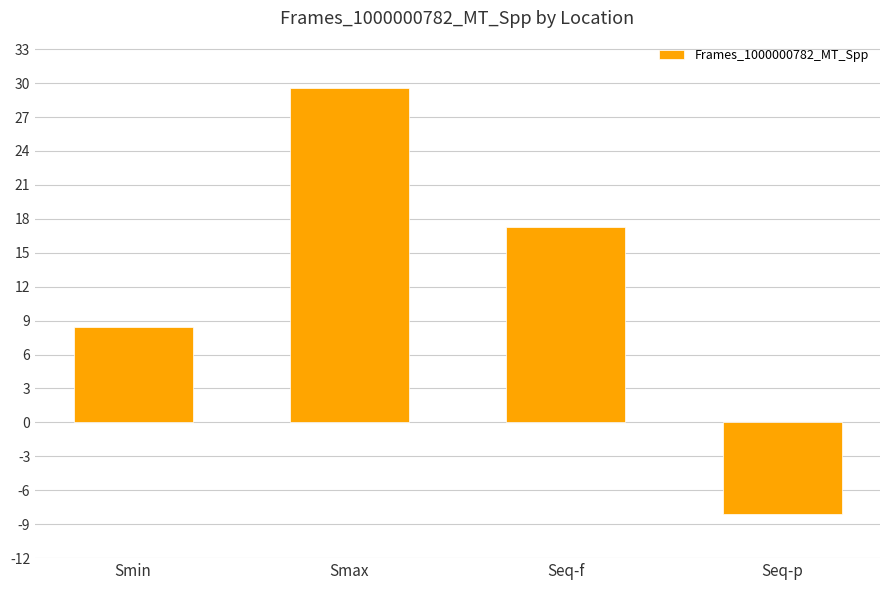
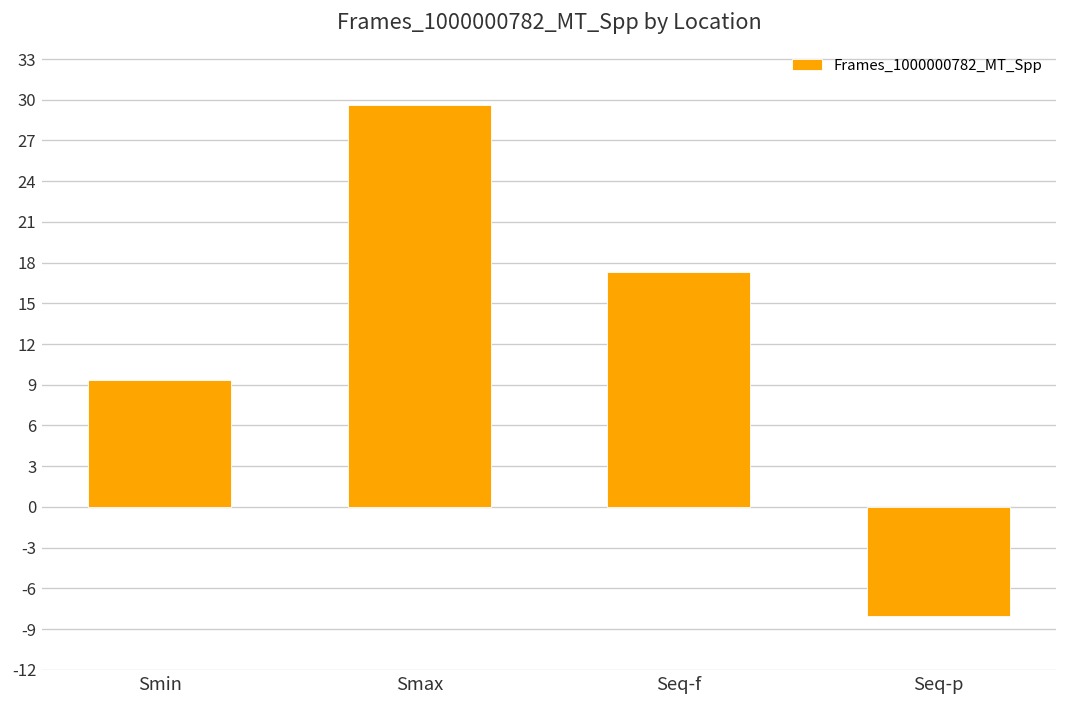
Smin: 8.5 -> 9.4
